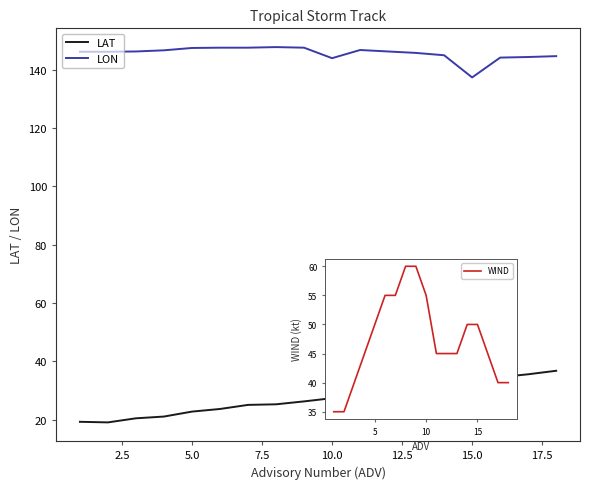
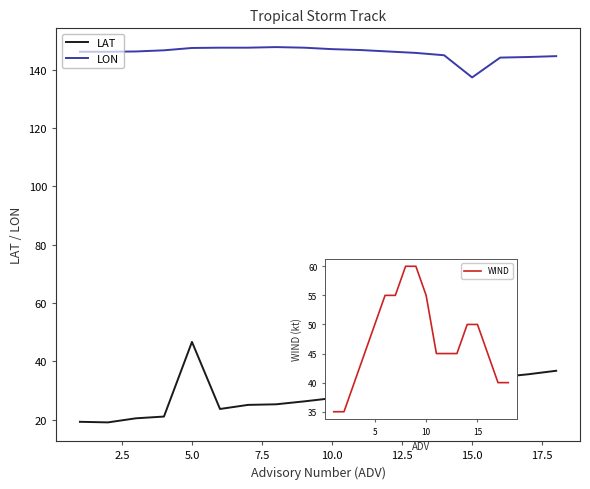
Tropical Storm Track, LAT, 5.0: 23 -> 47
Tropical Storm Track, LON, 10.0: 144 -> 147
